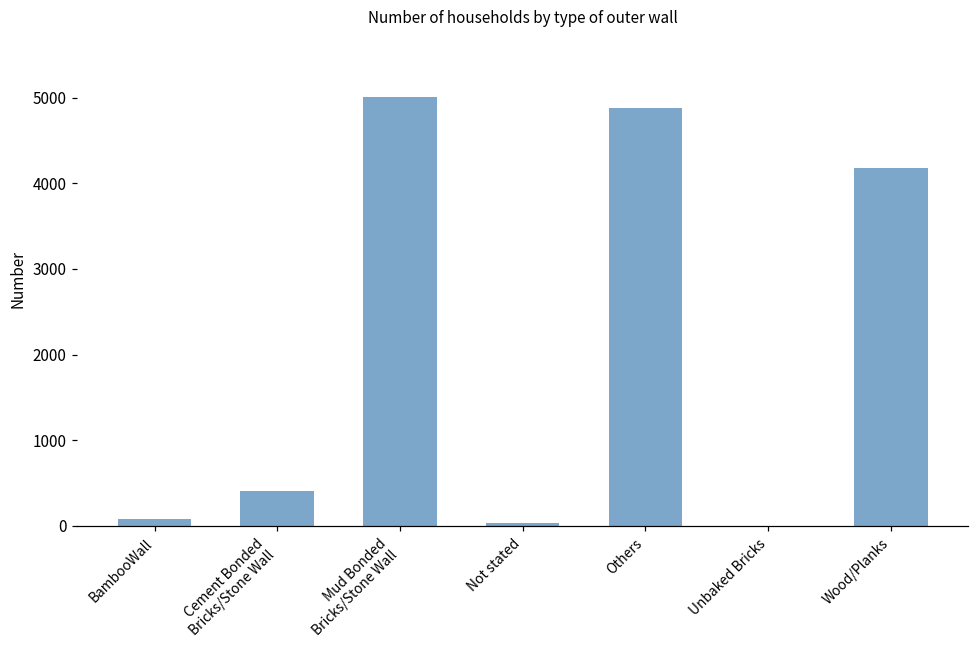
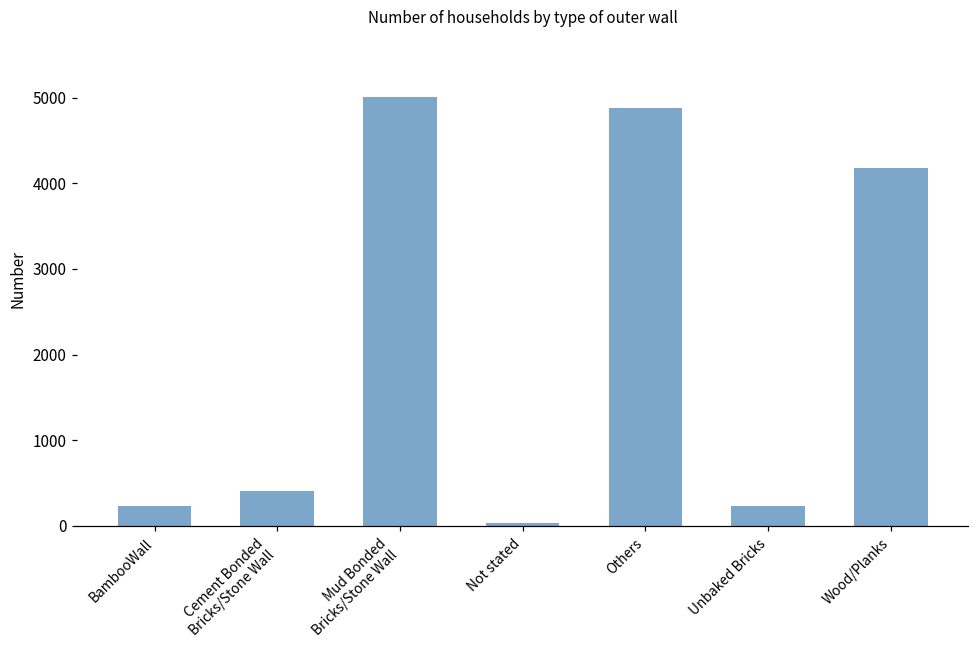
BambooWall: 100 -> 200
Unbaked Bricks: 0 -> 200
